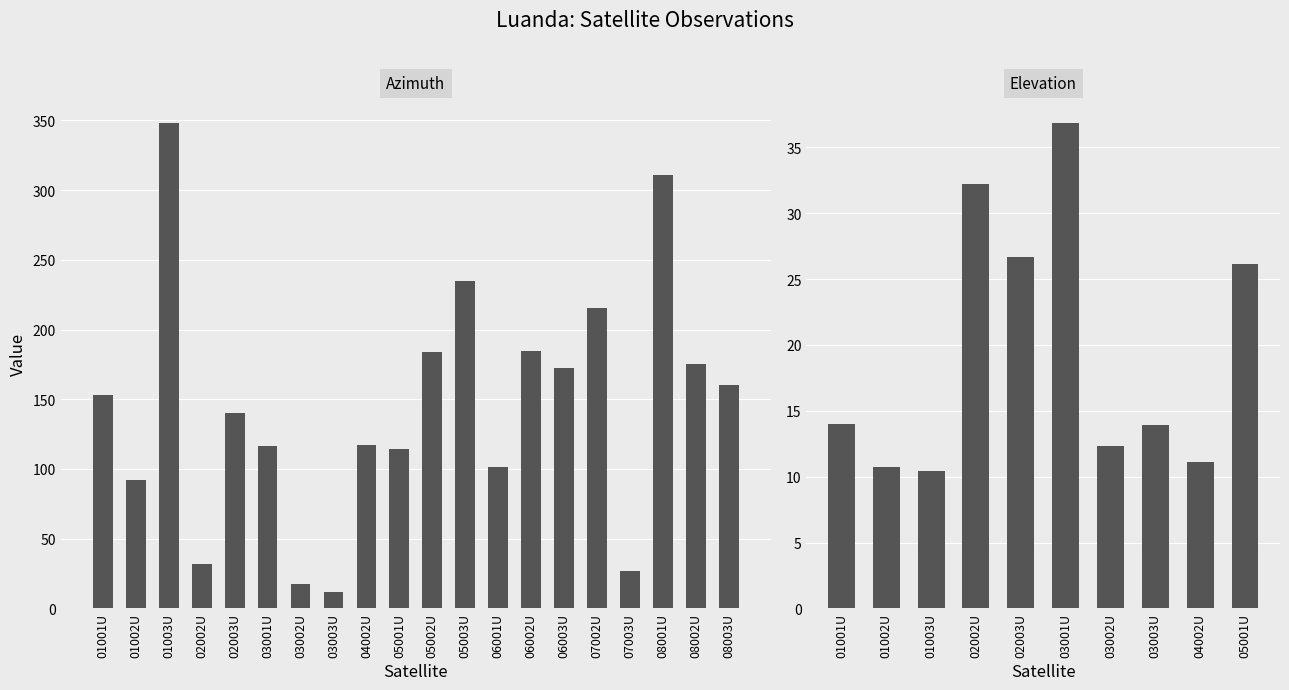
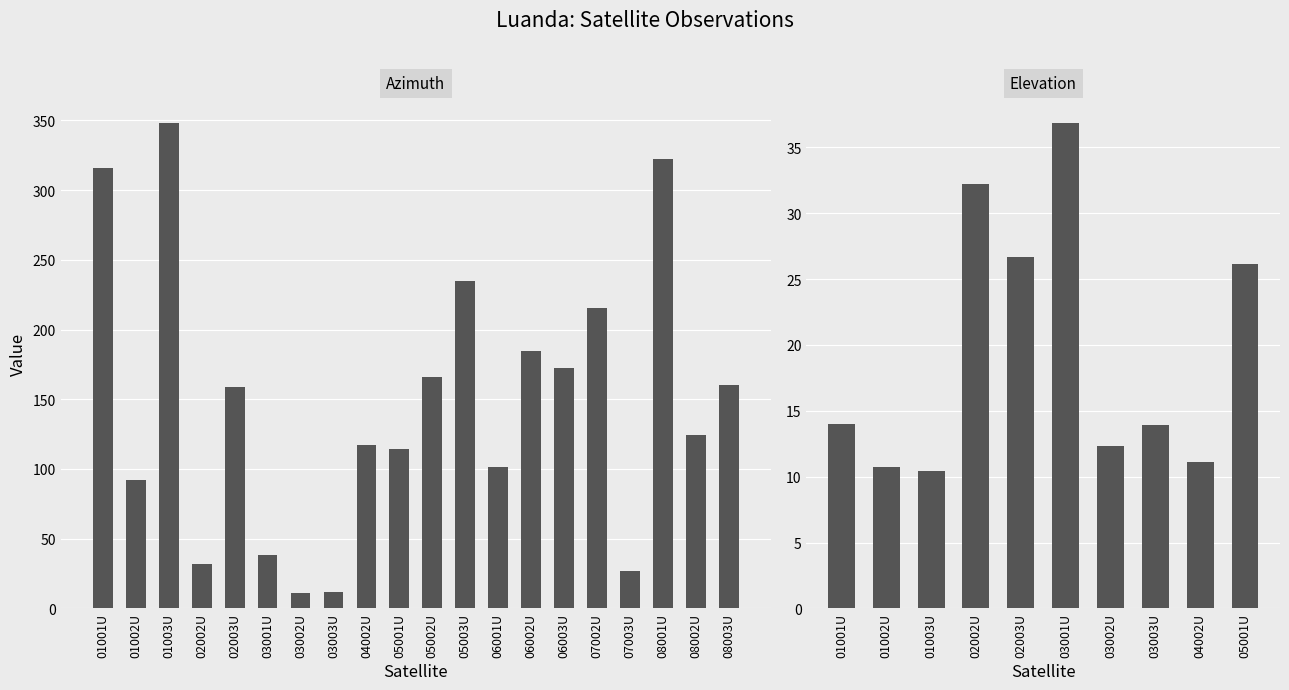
Azimuth, 01001U: 153 -> 316
Azimuth, 02003U: 140 -> 159
Azimuth, 03001U: 117 -> 39
Azimuth, 03002U: 18 -> 11
Azimuth, 05002U: 184 -> 166
Azimuth, 08001U: 311 -> 322
Azimuth, 08002U: 176 -> 124
